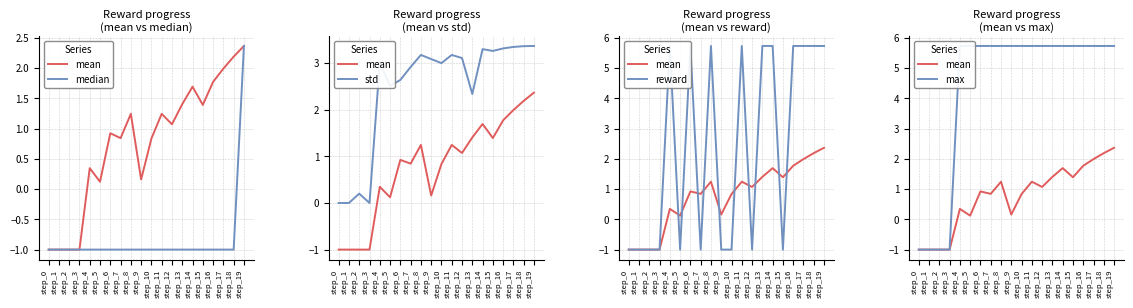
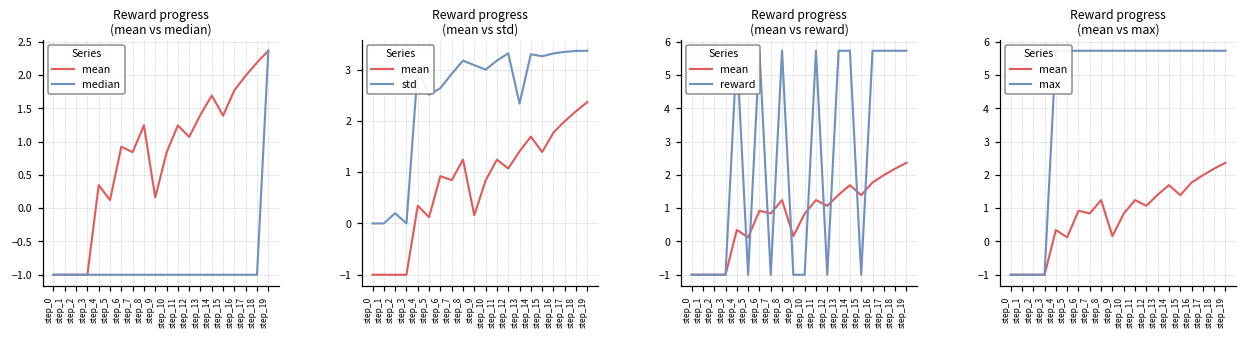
Reward progress (mean vs std), std, step_12: 3.1 -> 3.3
